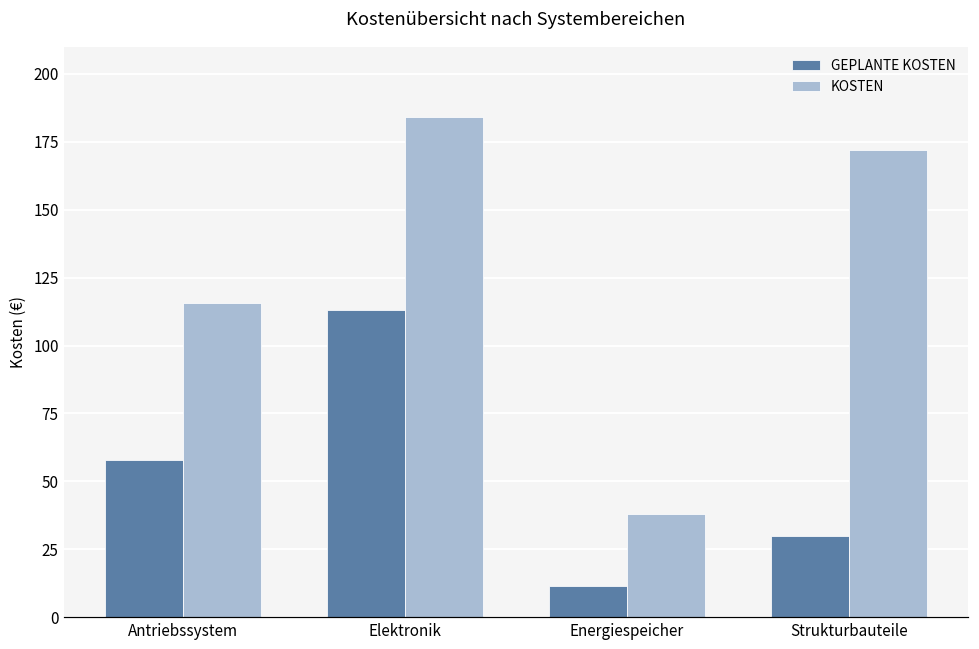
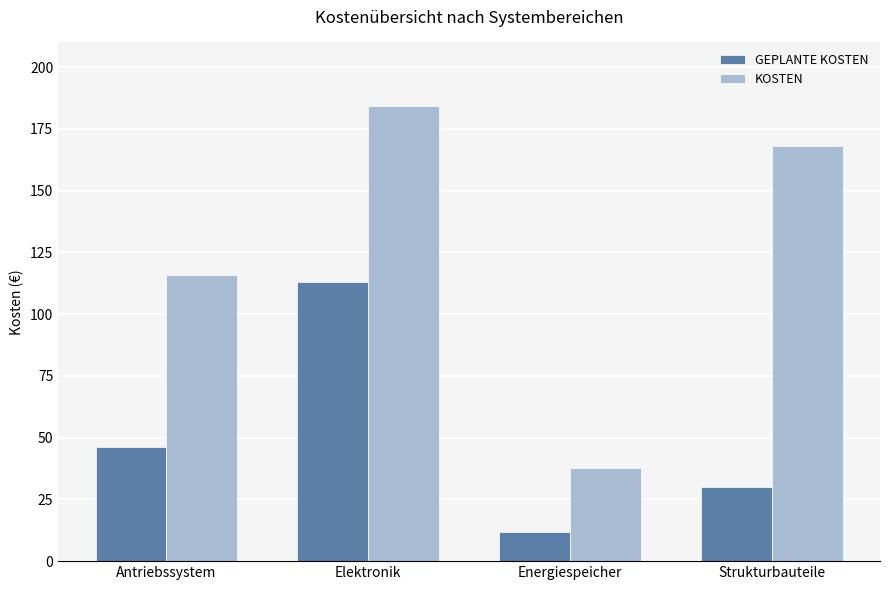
GEPLANTE KOSTEN, Antriebssystem: 58 -> 46
KOSTEN, Strukturbauteile: 172 -> 168
